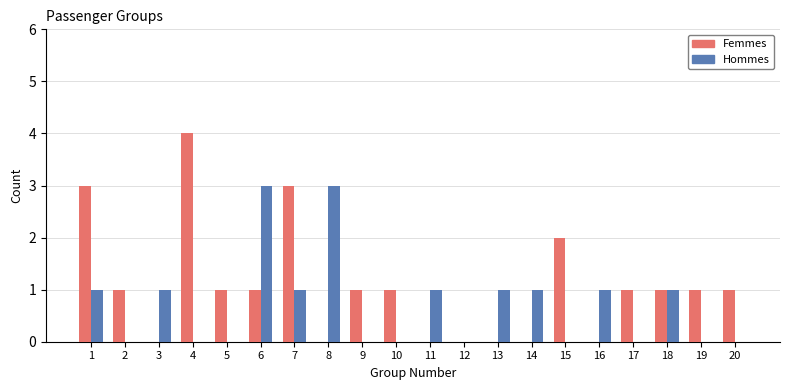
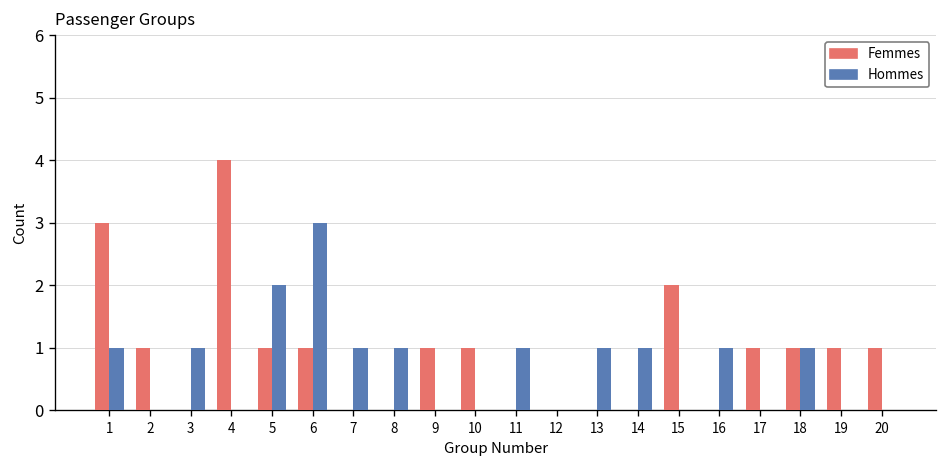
Hommes, 5: 0 -> 2
Femmes, 7: 3 -> 0
Hommes, 8: 3 -> 1
